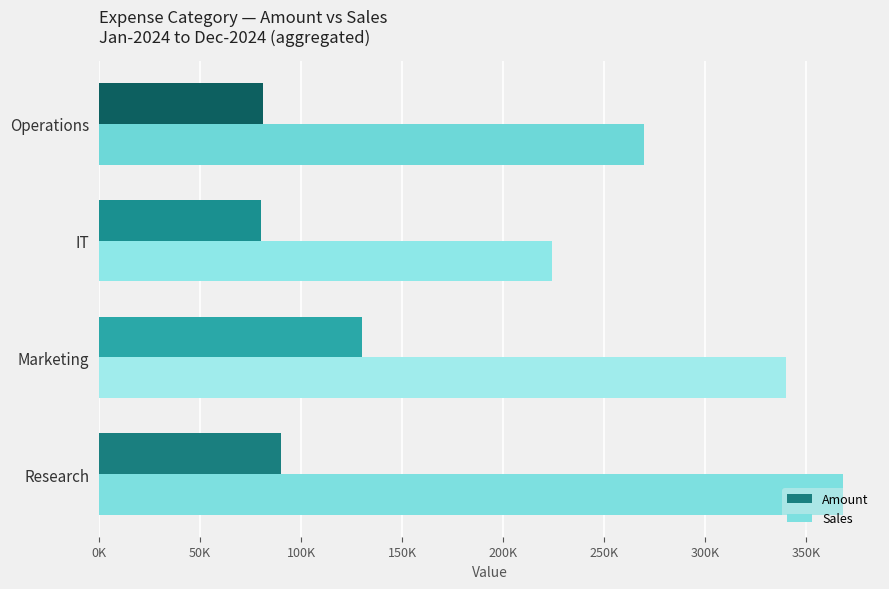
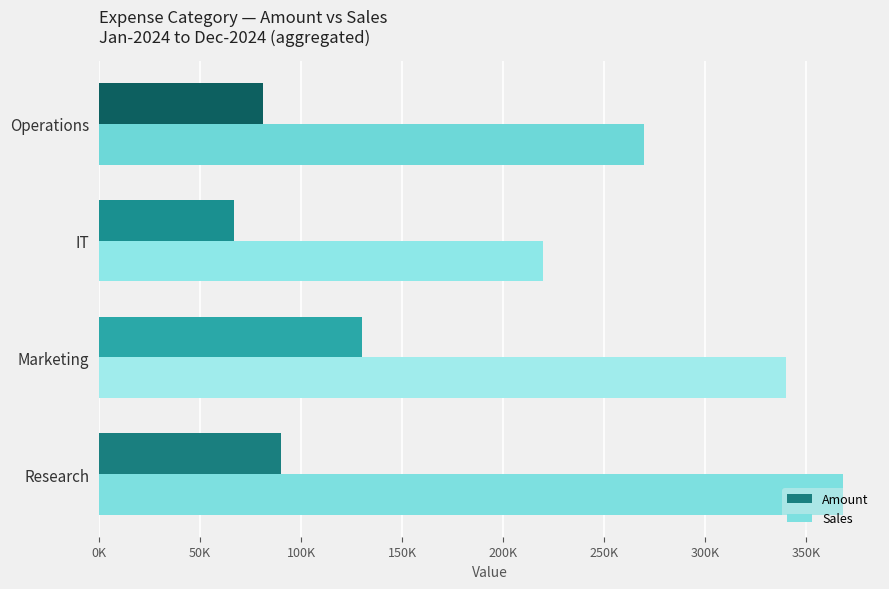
Amount, IT: 80000 -> 67000
Sales, IT: 224000 -> 220000
